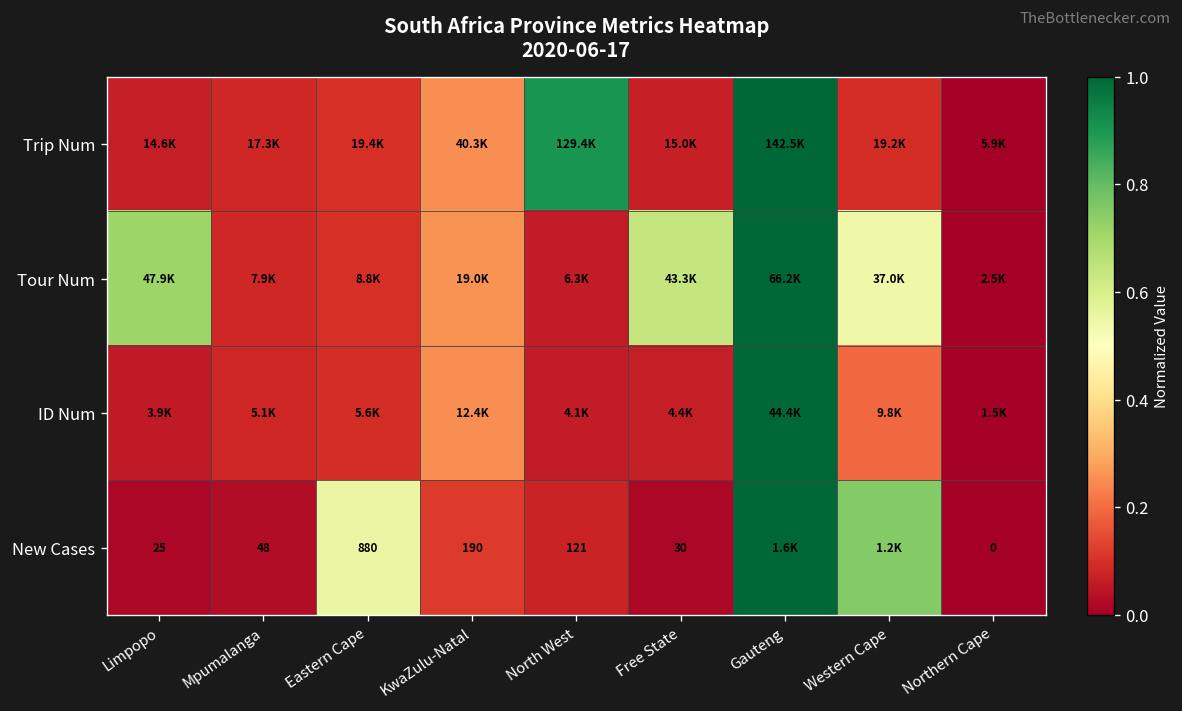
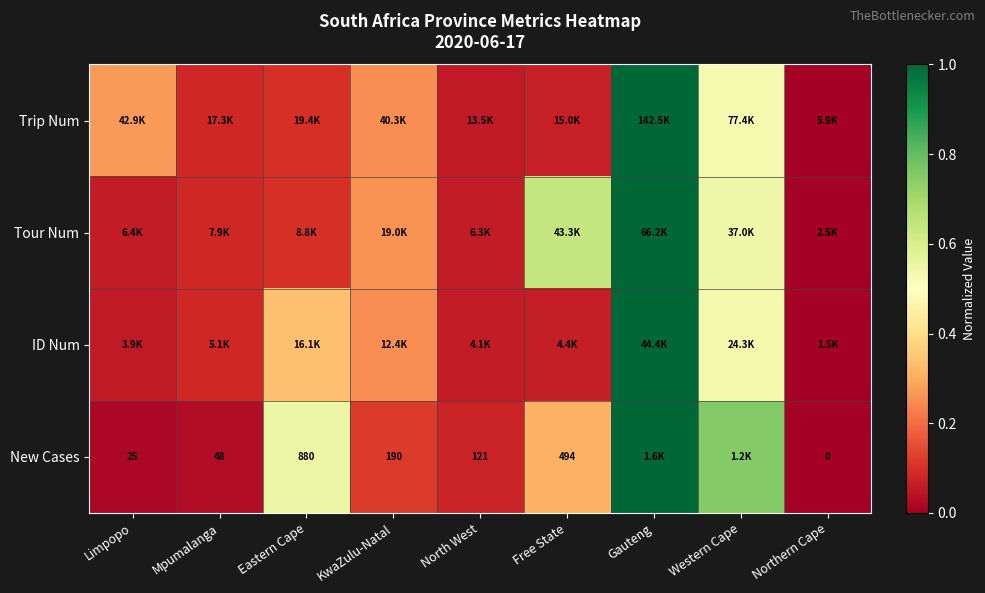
Trip Num, Limpopo: 14.6K -> 42.9K
Trip Num, North West: 129.4K -> 13.5K
Trip Num, Western Cape: 19.2K -> 77.4K
Tour Num, Limpopo: 47.9K -> 6.4K
ID Num, Eastern Cape: 5.6K -> 16.1K
ID Num, Western Cape: 9.8K -> 24.3K
New Cases, Free State: 30 -> 494
